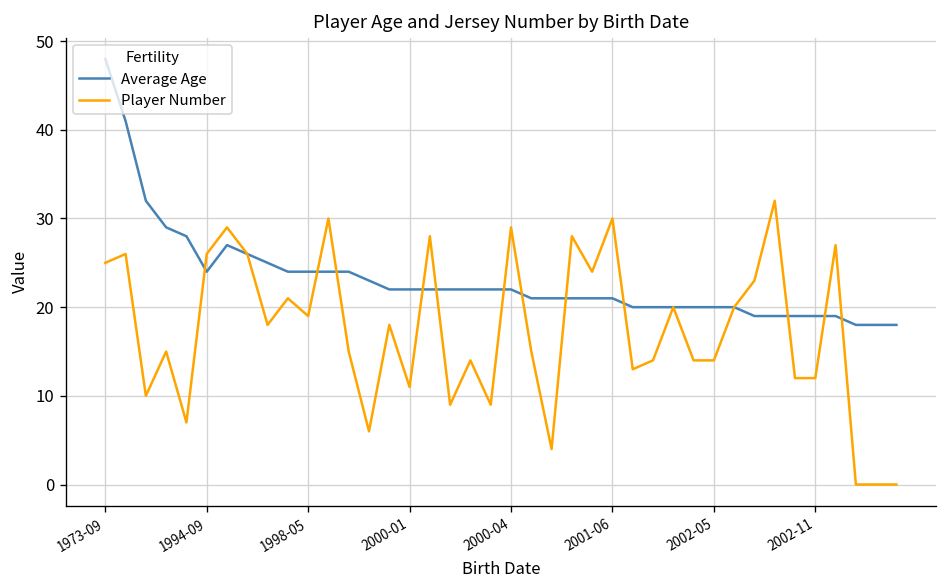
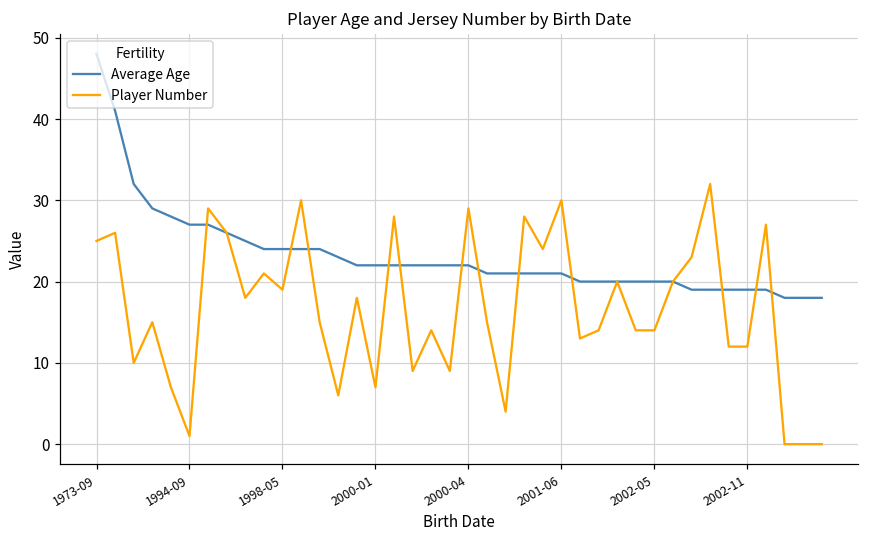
Average Age, 1994-09: 24 -> 27
Player Number, 1994-09: 26 -> 1
Player Number, 2000-01: 11 -> 7
